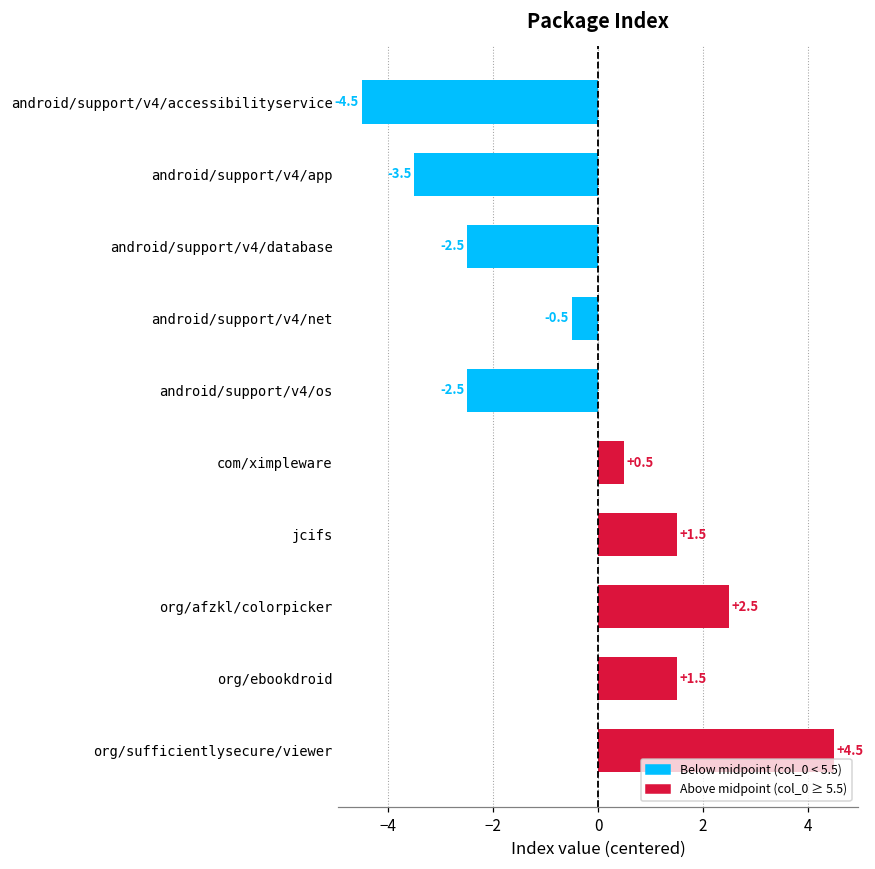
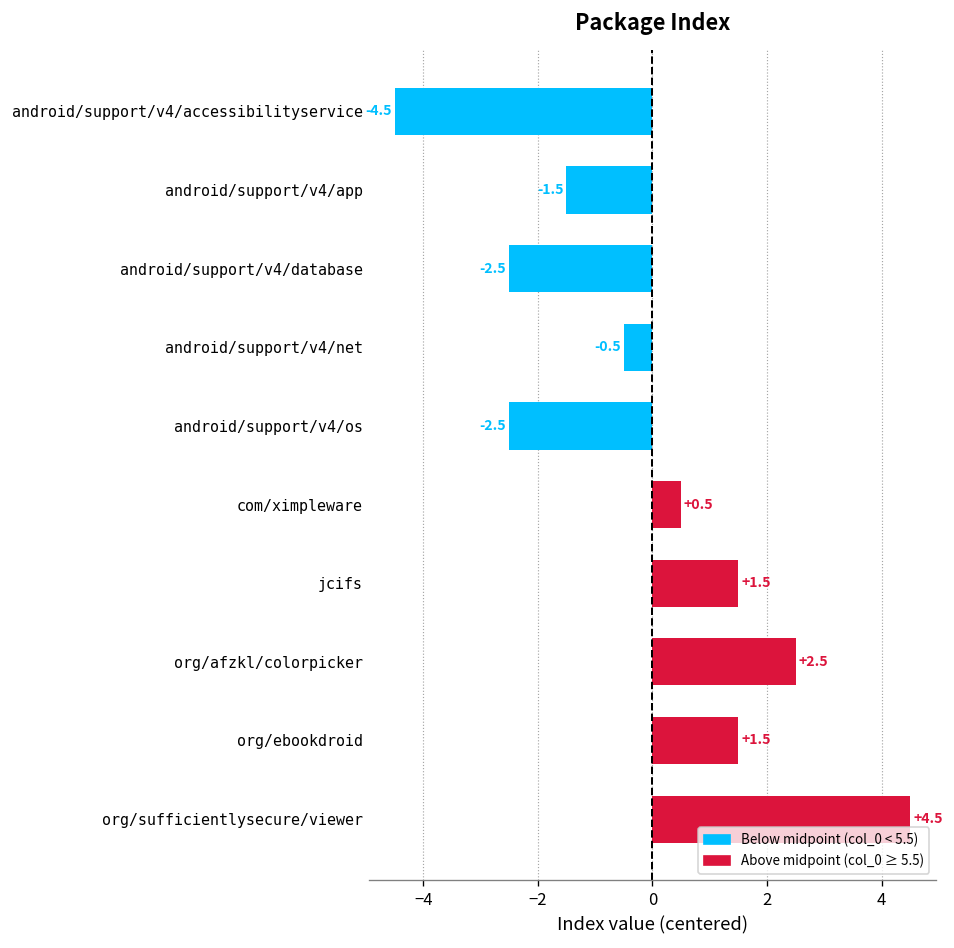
android/support/v4/app: -3.5 -> -1.5
